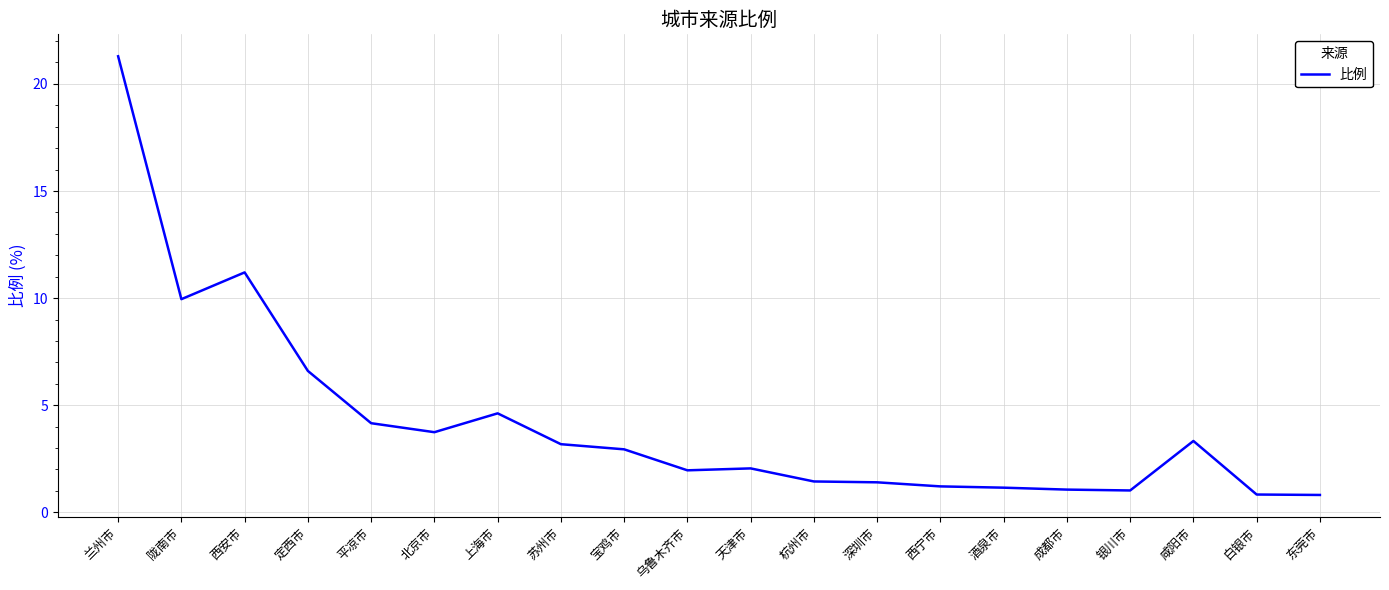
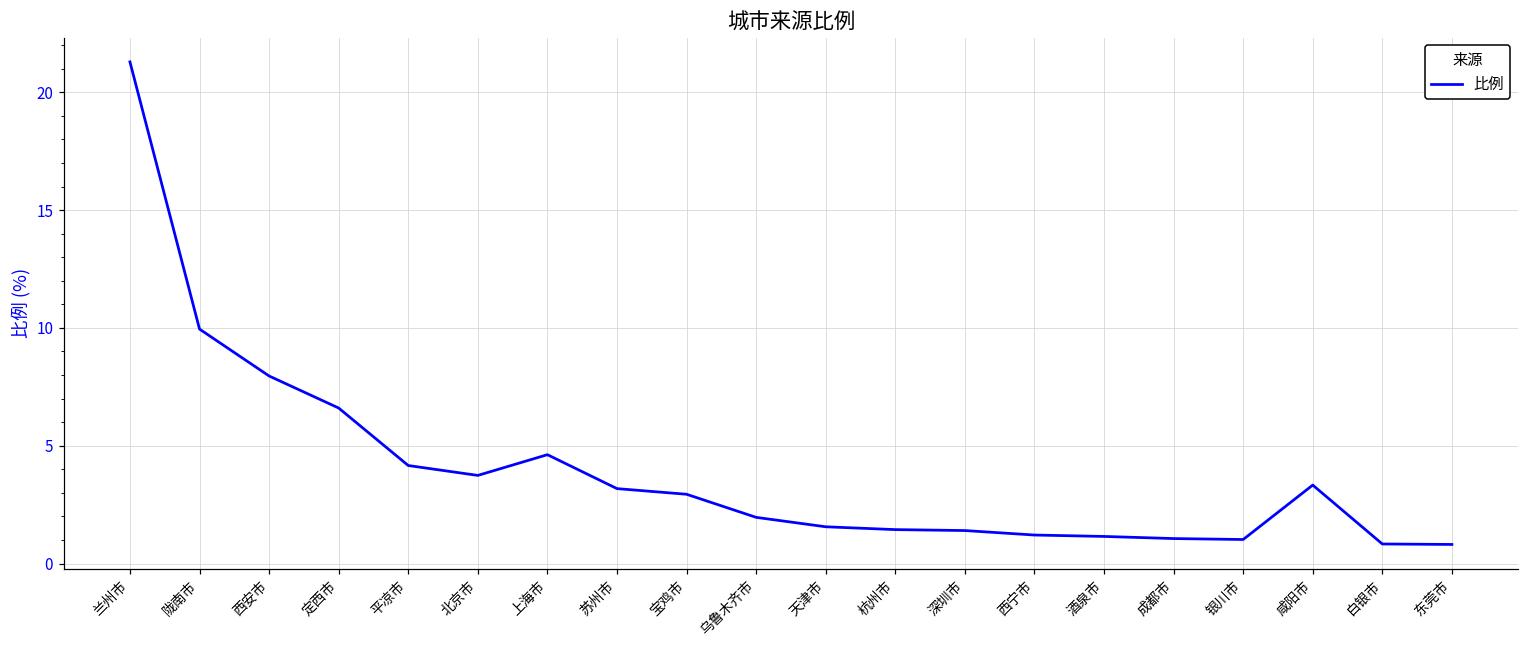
西安市: 11.2 -> 8.0
天津市: 2.1 -> 1.6
